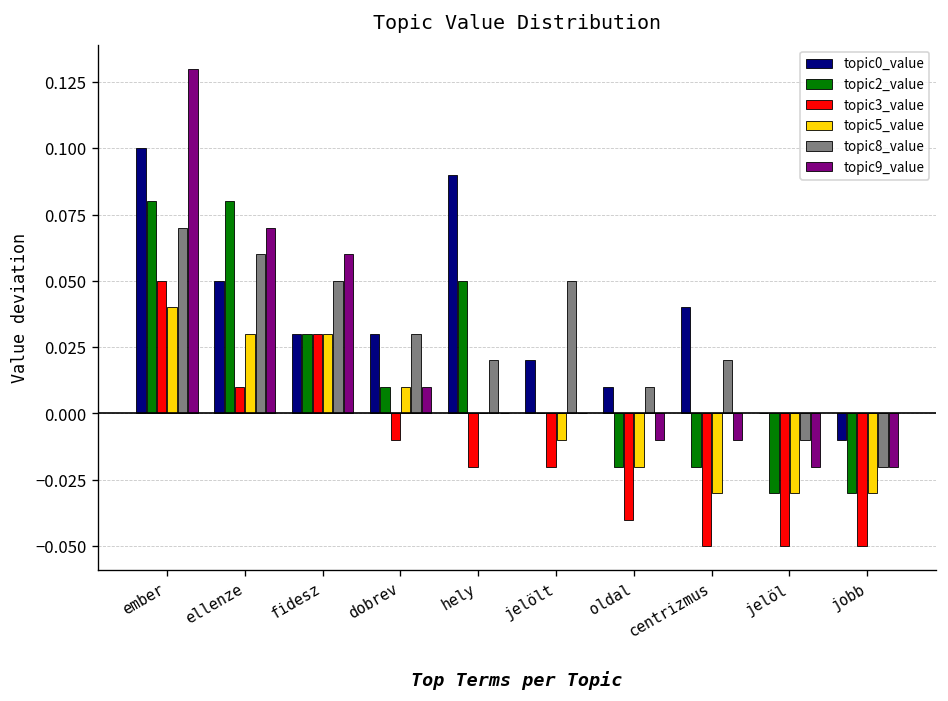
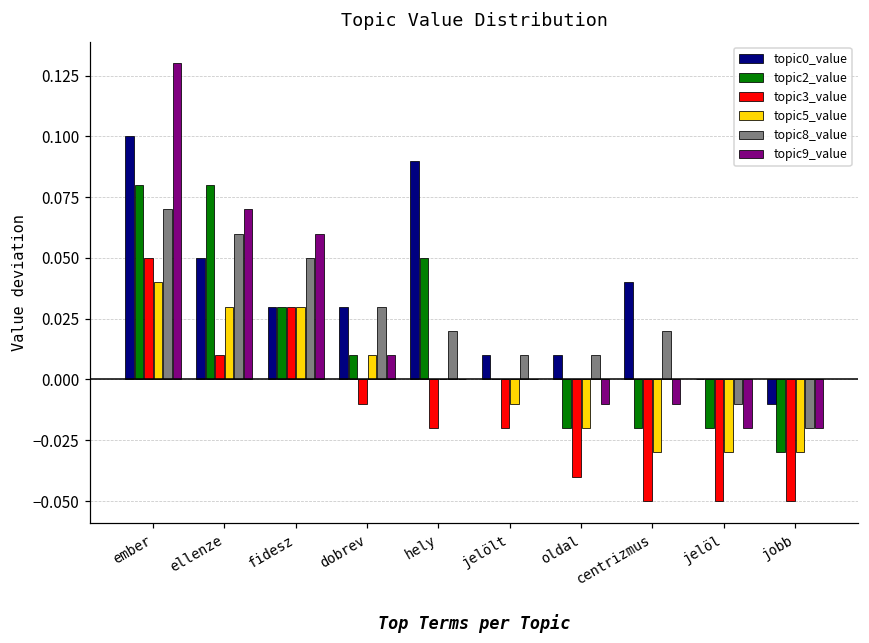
topic0_value, jelölt: 0.020 -> 0.010
topic8_value, jelölt: 0.050 -> 0.010
topic2_value, jelöl: -0.030 -> -0.020
